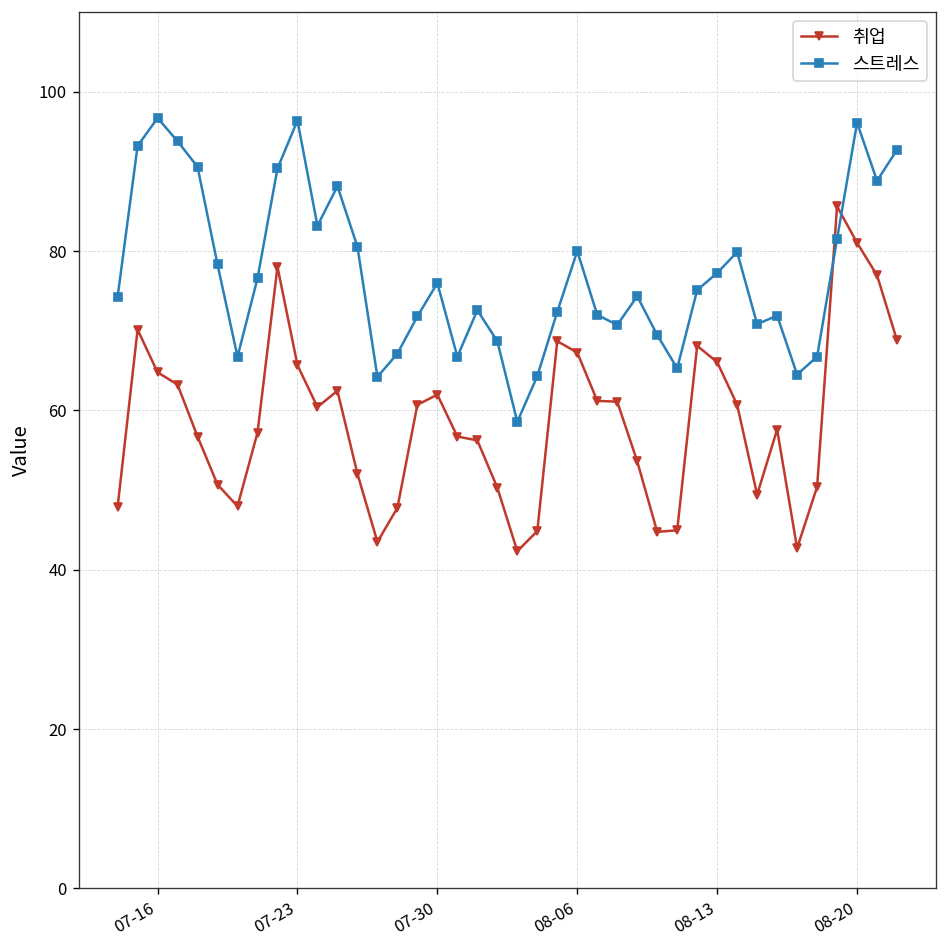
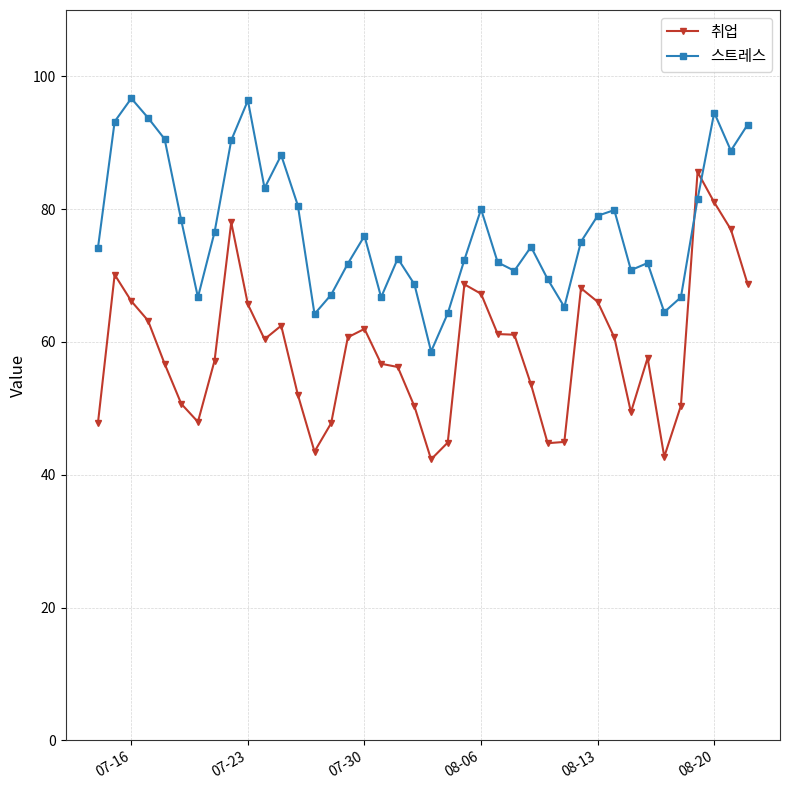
취업, 07-16: 65 -> 66
스트레스, 08-13: 77 -> 79
스트레스, 08-20: 96 -> 95
